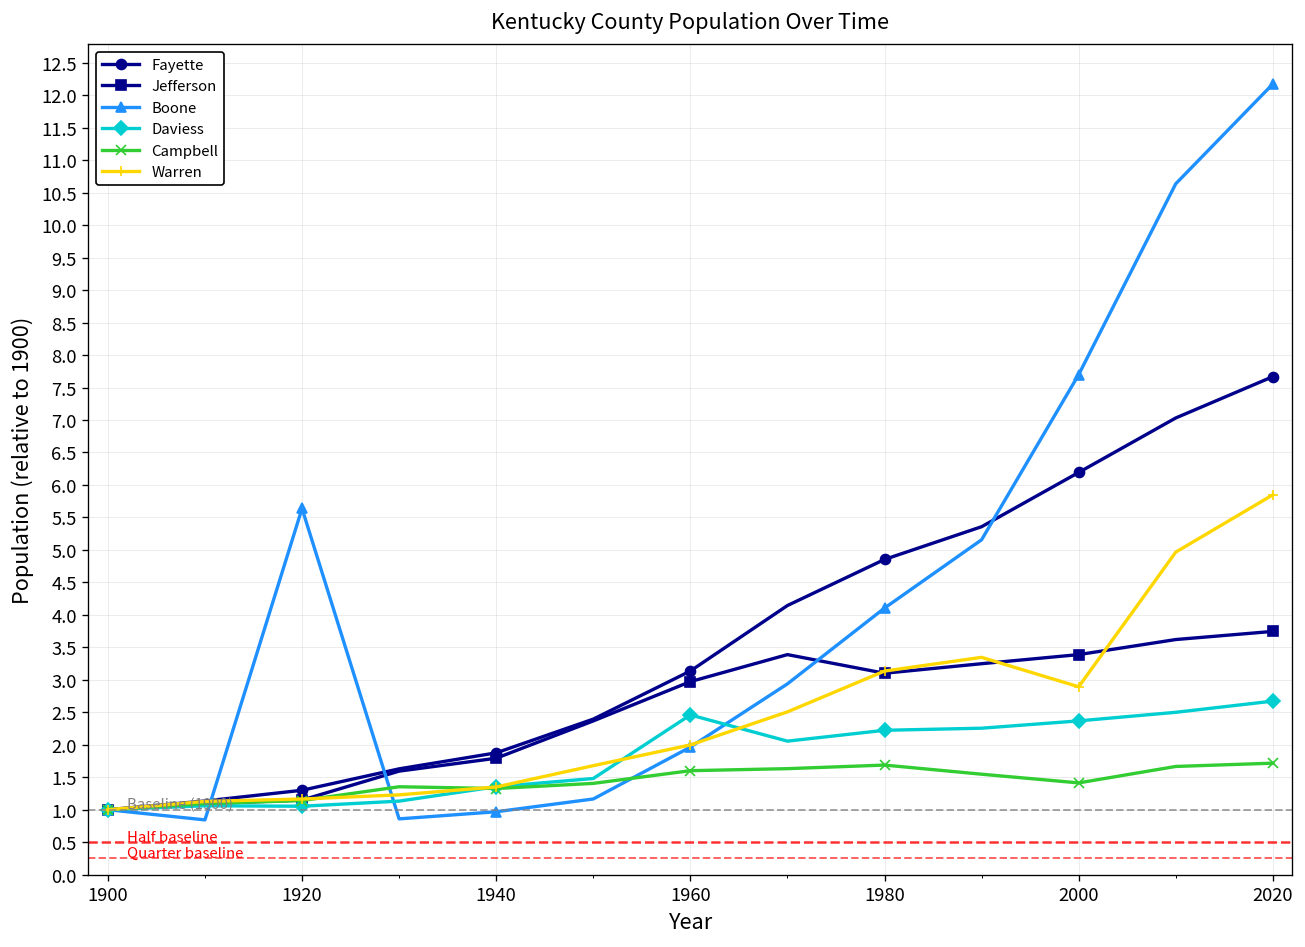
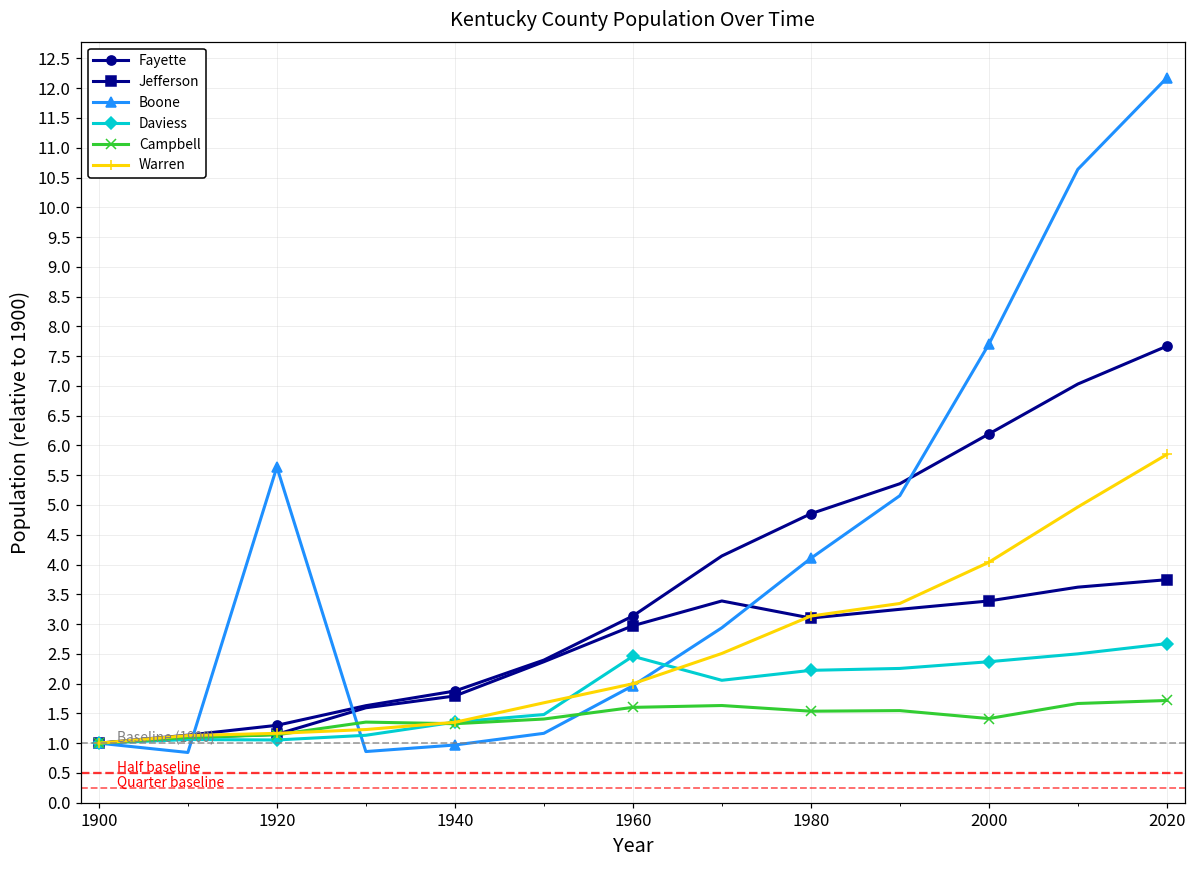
Campbell, 1980: 1.7 -> 1.5
Warren, 2000: 2.9 -> 4.0
